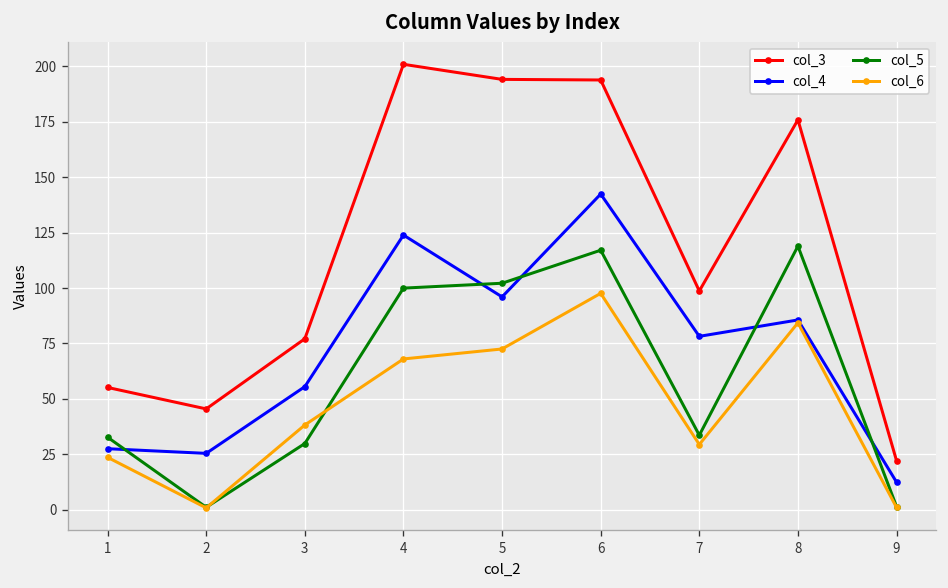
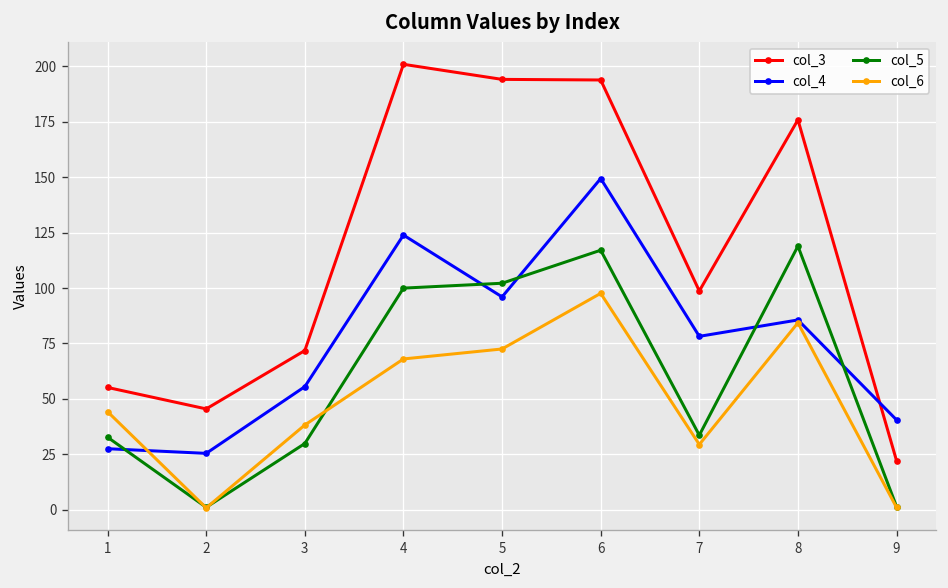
col_6, 1: 24 -> 44
col_3, 3: 77 -> 72
col_4, 6: 142 -> 149
col_4, 9: 12 -> 41
